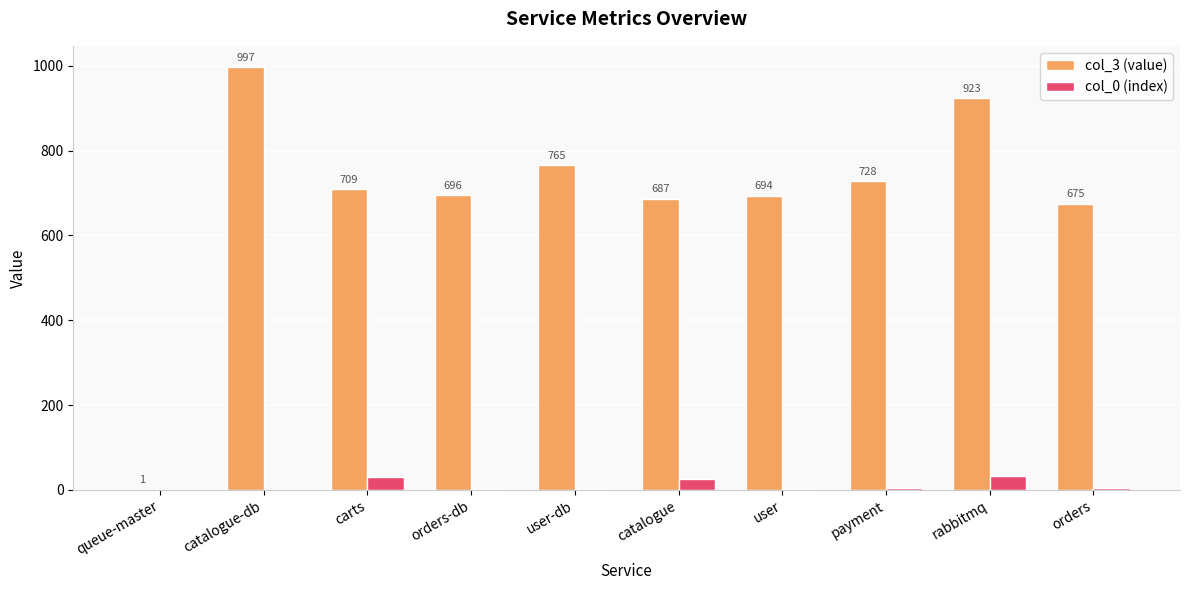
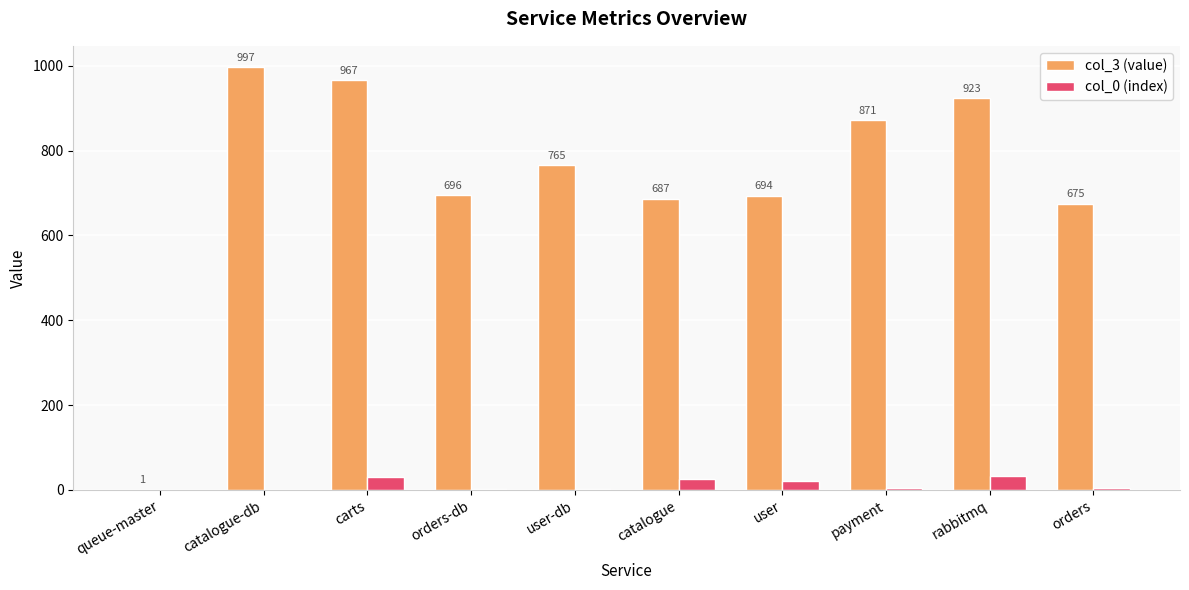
col_3 (value), carts: 709 -> 967
col_0 (index), user: 0 -> 20
col_3 (value), payment: 728 -> 871
